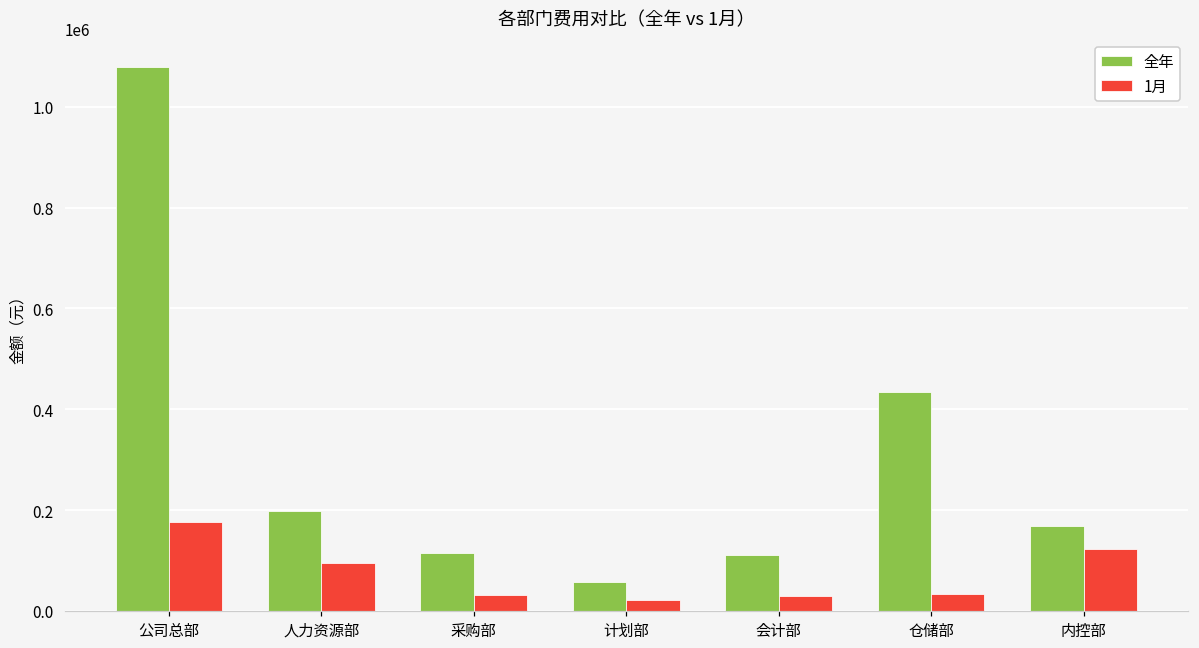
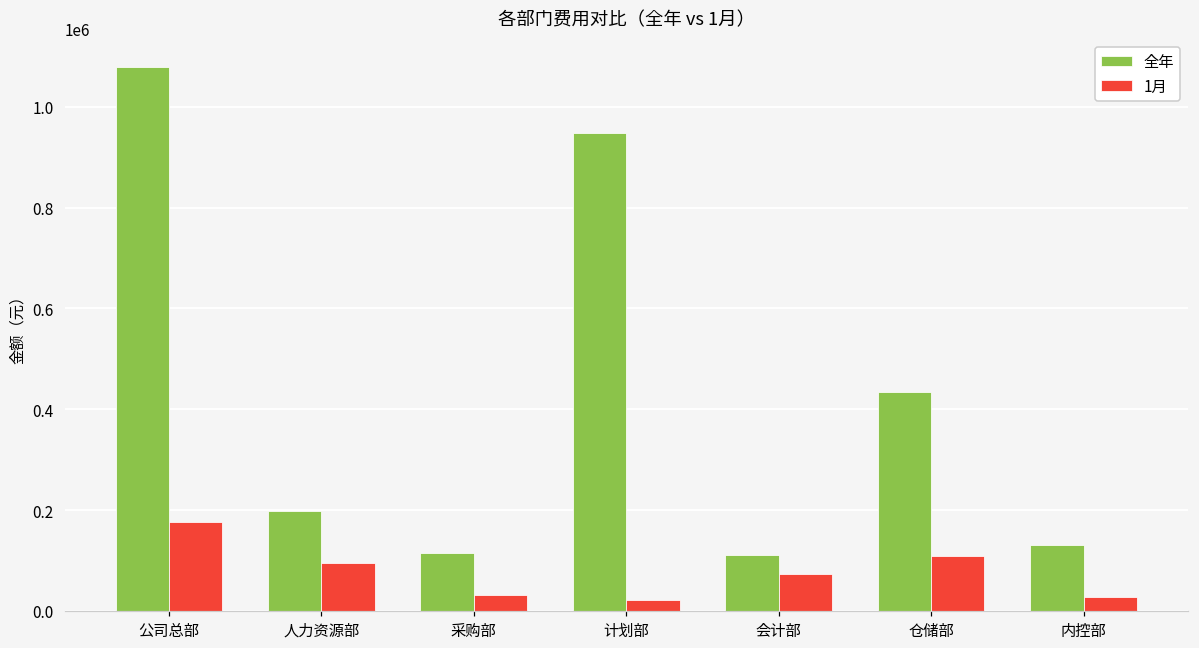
全年, 计划部: 60000 -> 950000
1月, 会计部: 30000 -> 70000
1月, 仓储部: 30000 -> 110000
全年, 内控部: 170000 -> 130000
1月, 内控部: 120000 -> 30000
